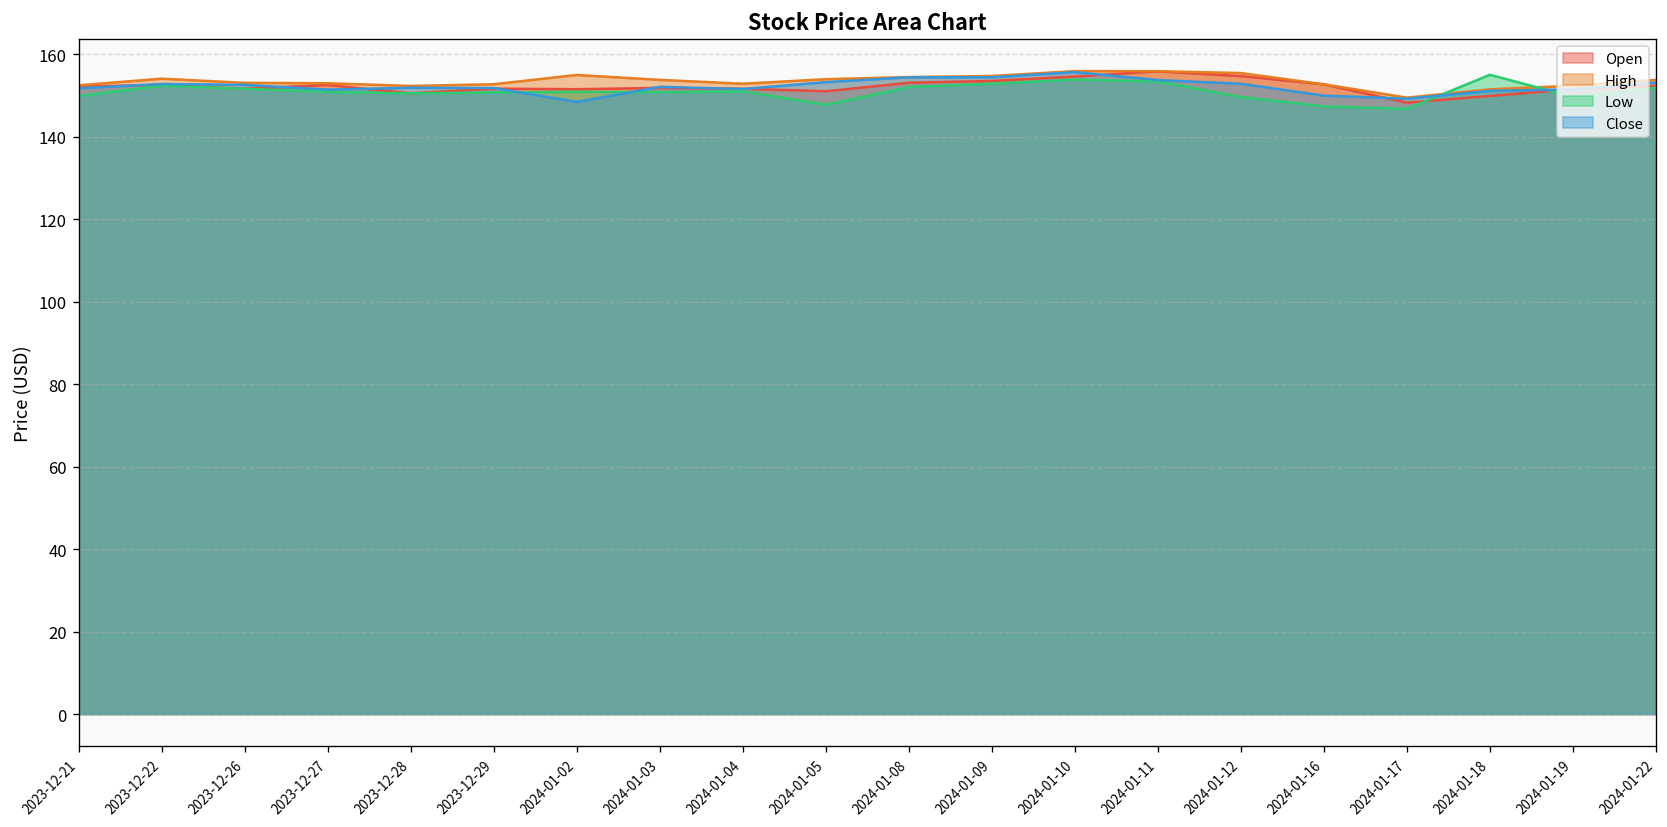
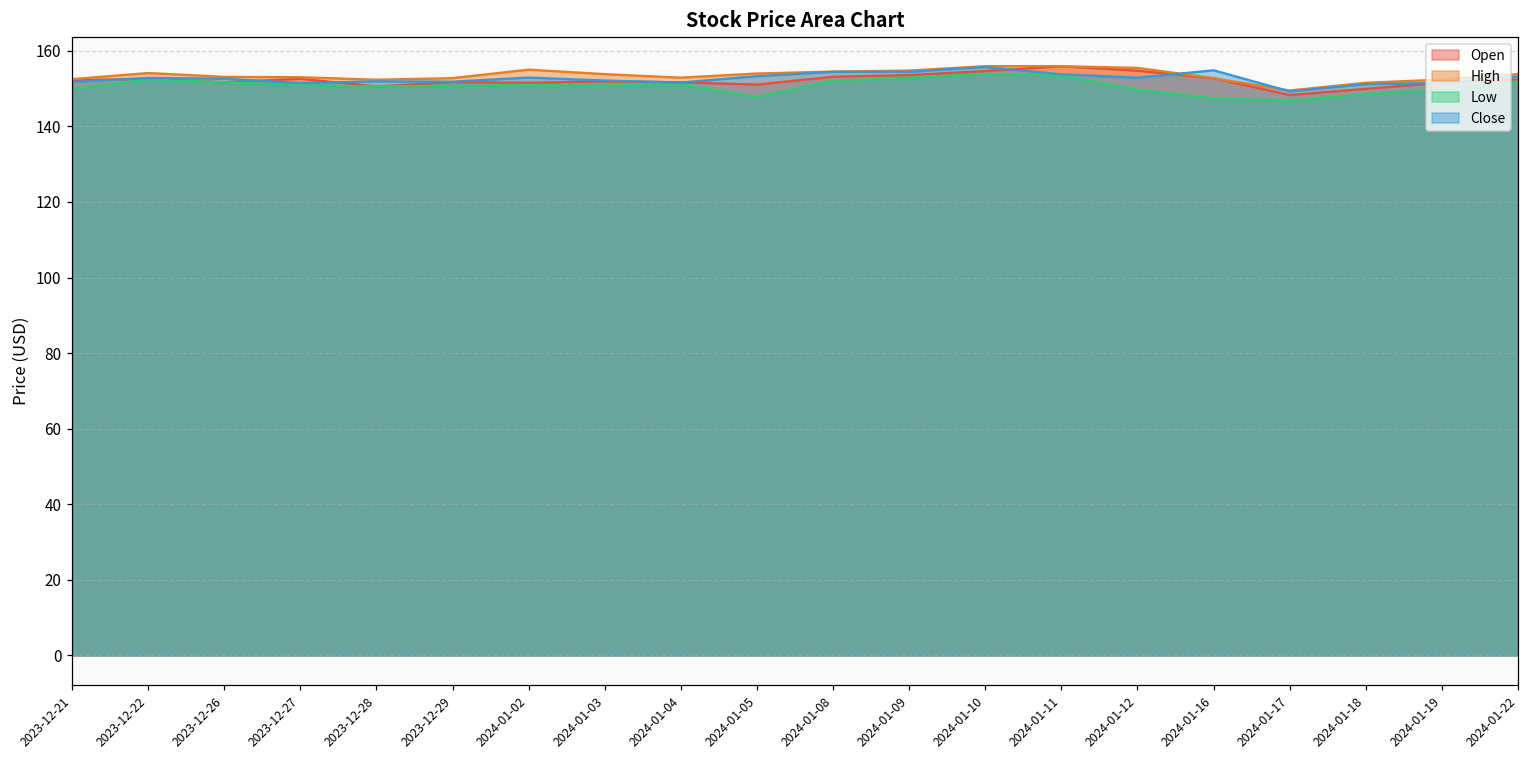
Close, 2024-01-02: 148 -> 153
Close, 2024-01-16: 150 -> 155
Low, 2024-01-18: 155 -> 149
